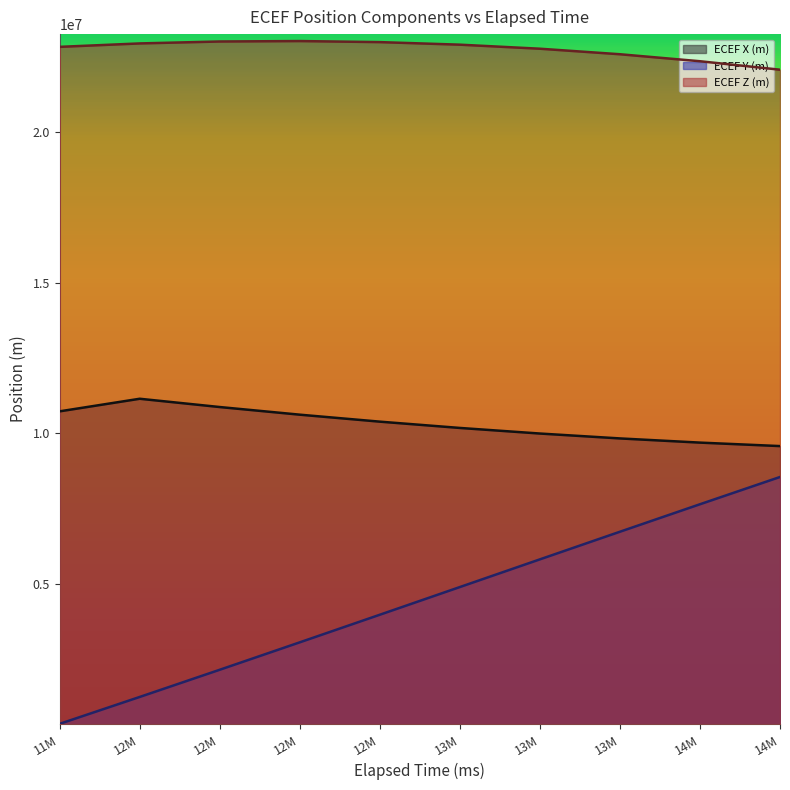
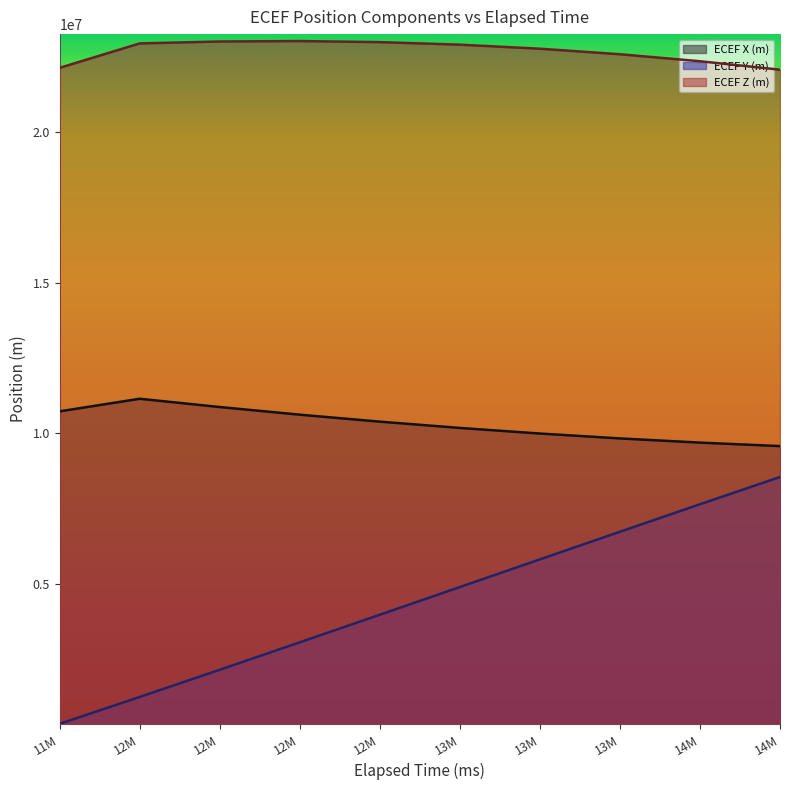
ECEF Z (m), 11M: 22800000 -> 22100000
